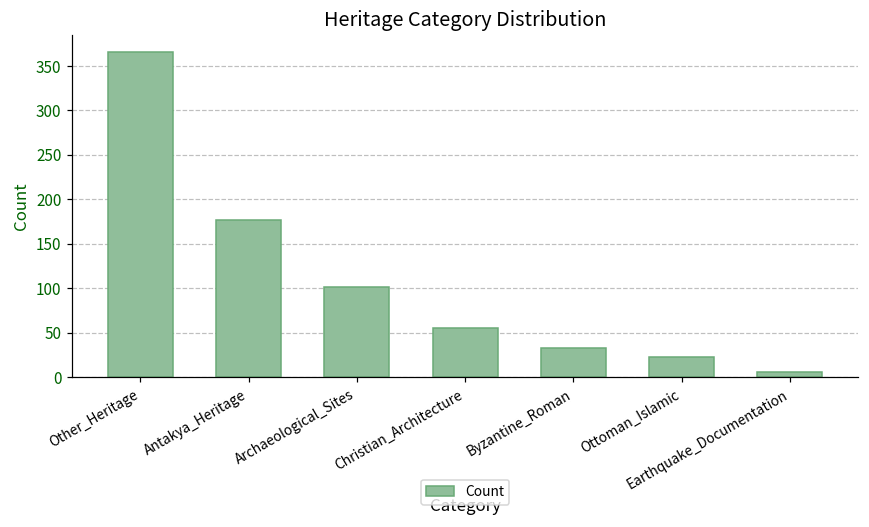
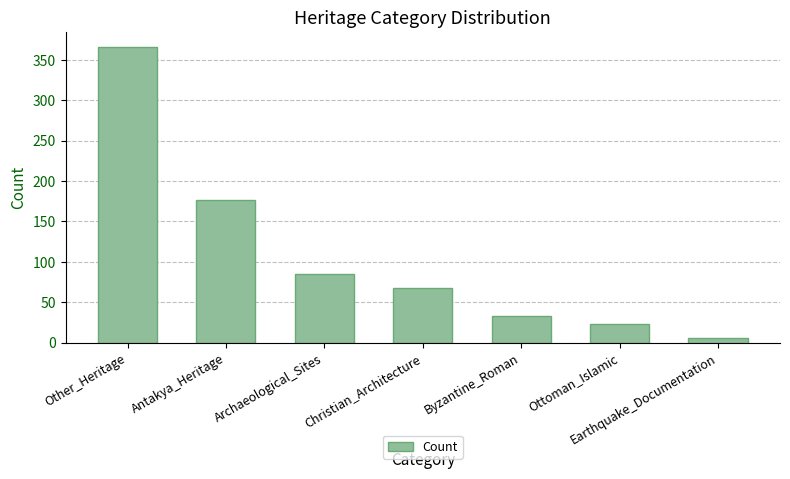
Archaeological_Sites: 100 -> 90
Christian_Architecture: 60 -> 70
